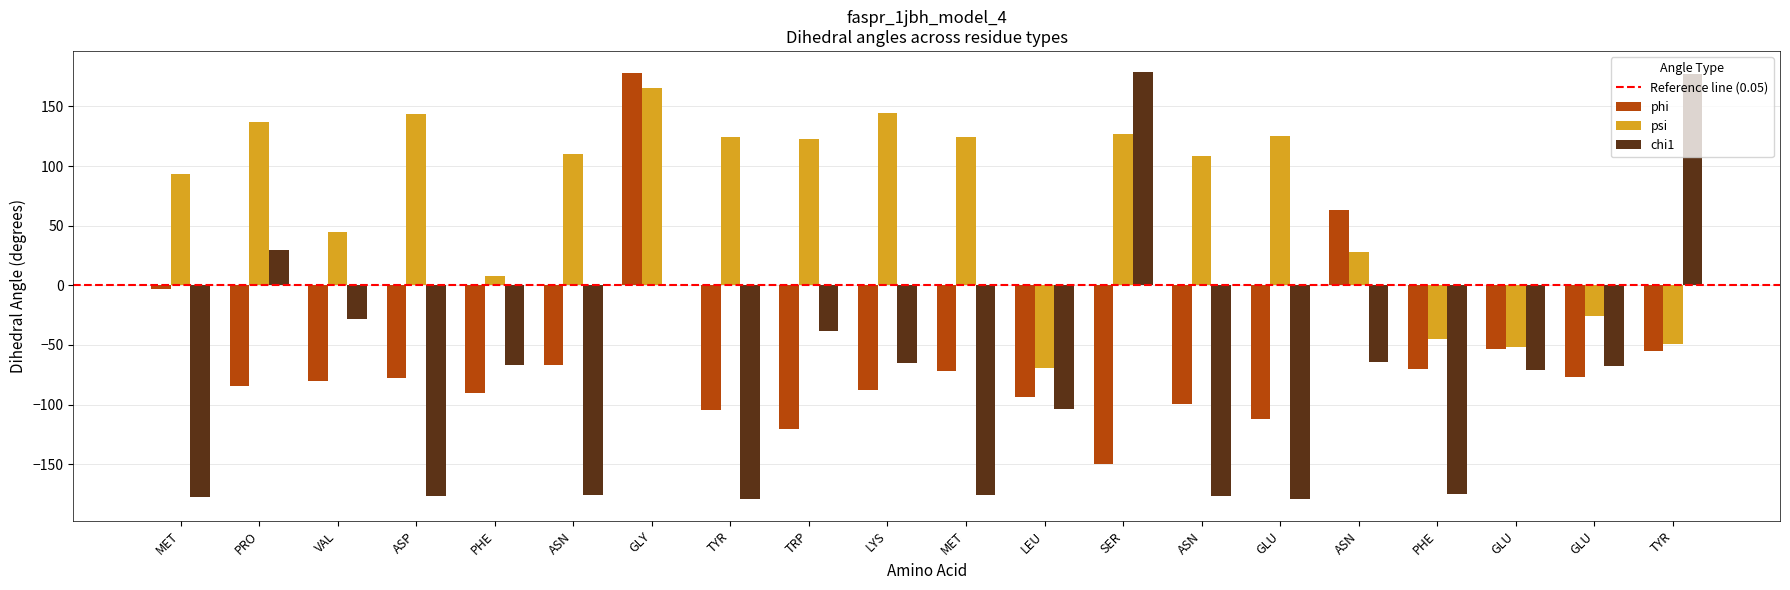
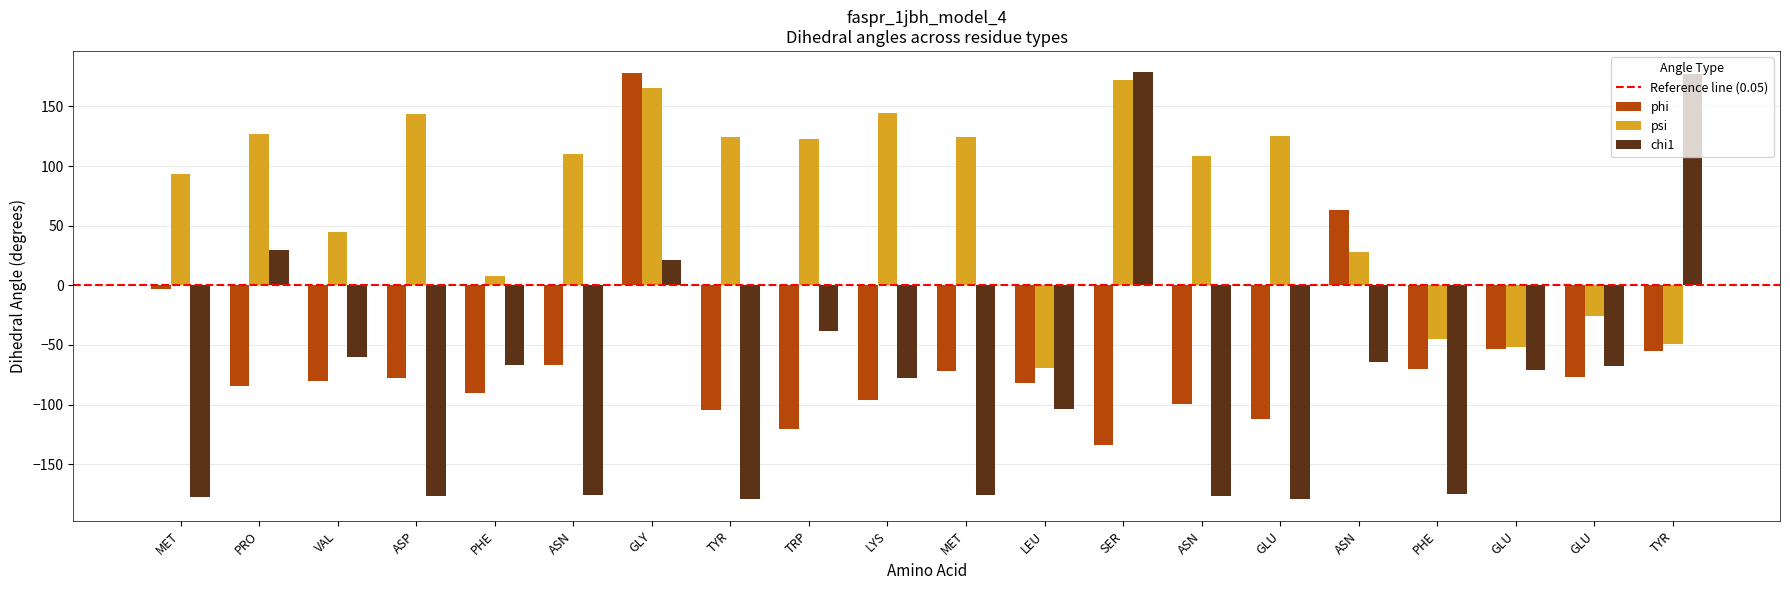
psi, PRO: 137 -> 127
chi1, VAL: -29 -> -60
chi1, GLY: 0 -> 21
phi, LYS: -88 -> -96
chi1, LYS: -65 -> -78
phi, LEU: -94 -> -82
phi, SER: -150 -> -134
psi, SER: 127 -> 172
